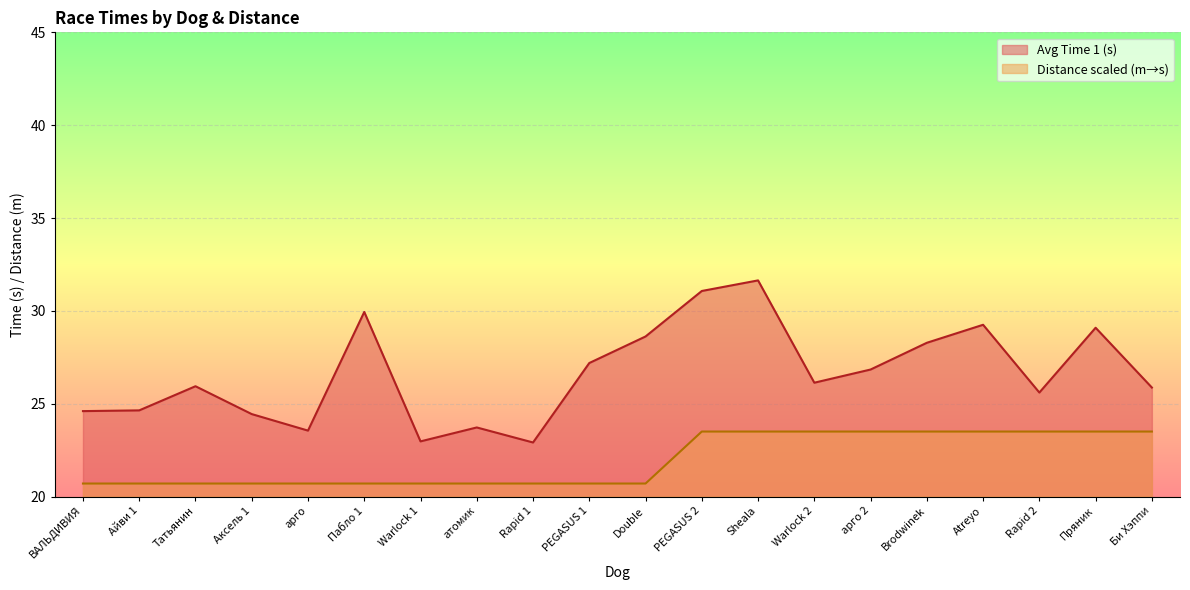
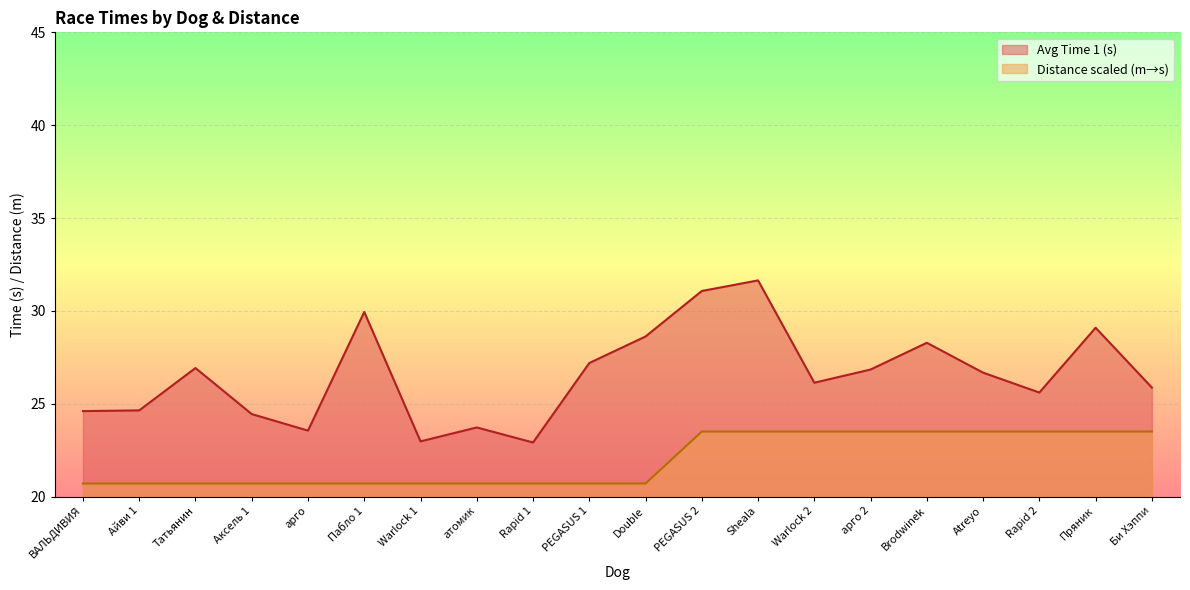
Avg Time 1 (s), Татьянин: 25.9 -> 26.9
Avg Time 1 (s), Atreyo: 29.3 -> 26.7
